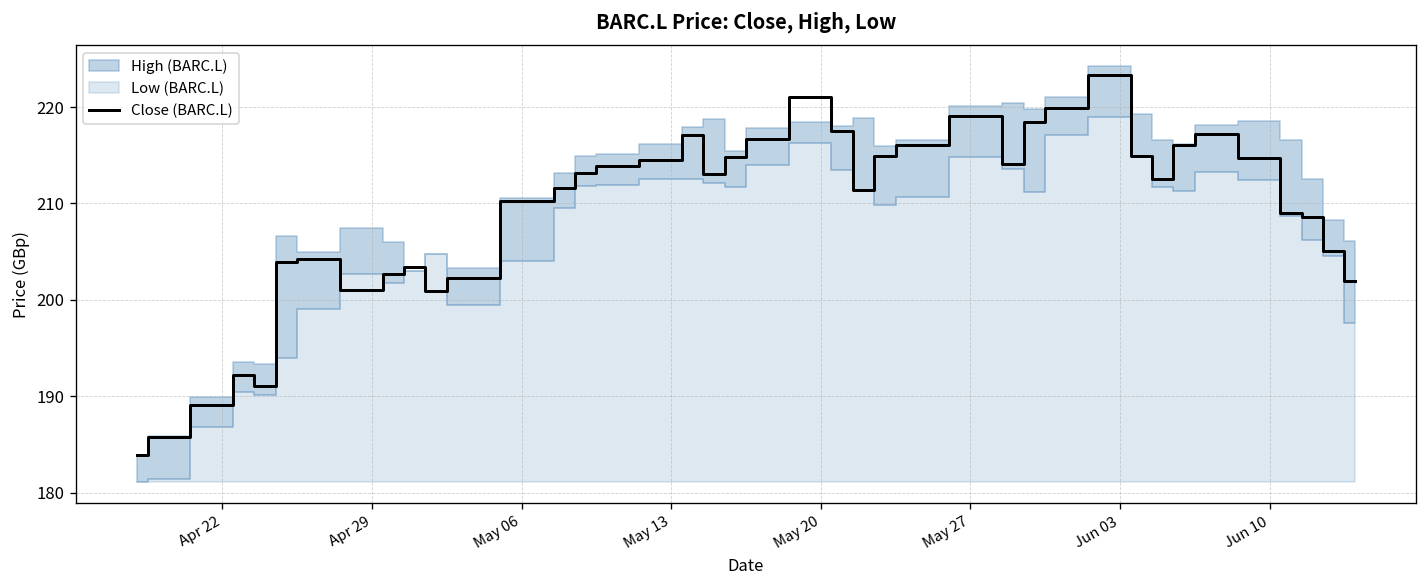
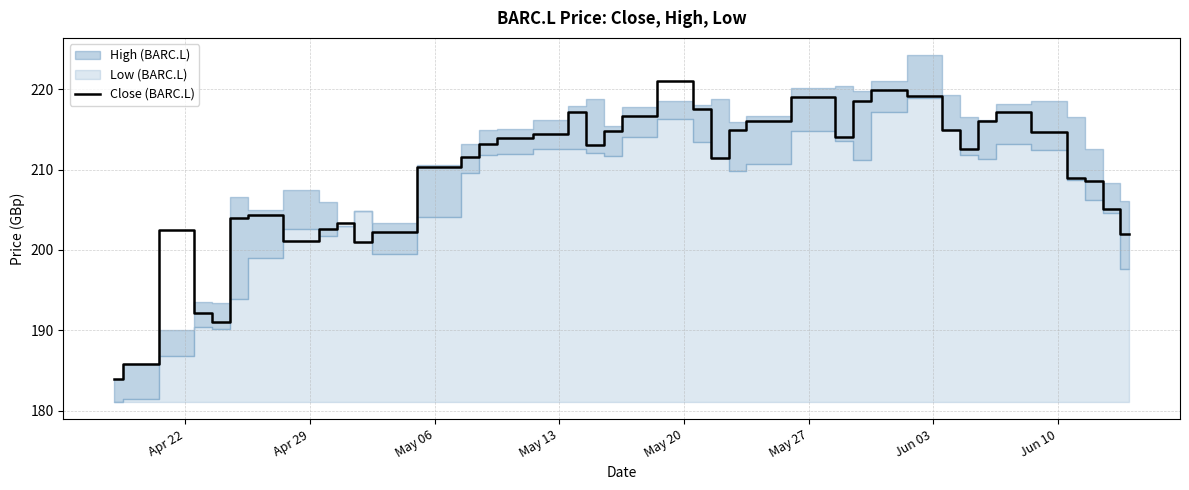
Close (BARC.L), Apr 22: 189 -> 203
Close (BARC.L), Jun 03: 223 -> 219
